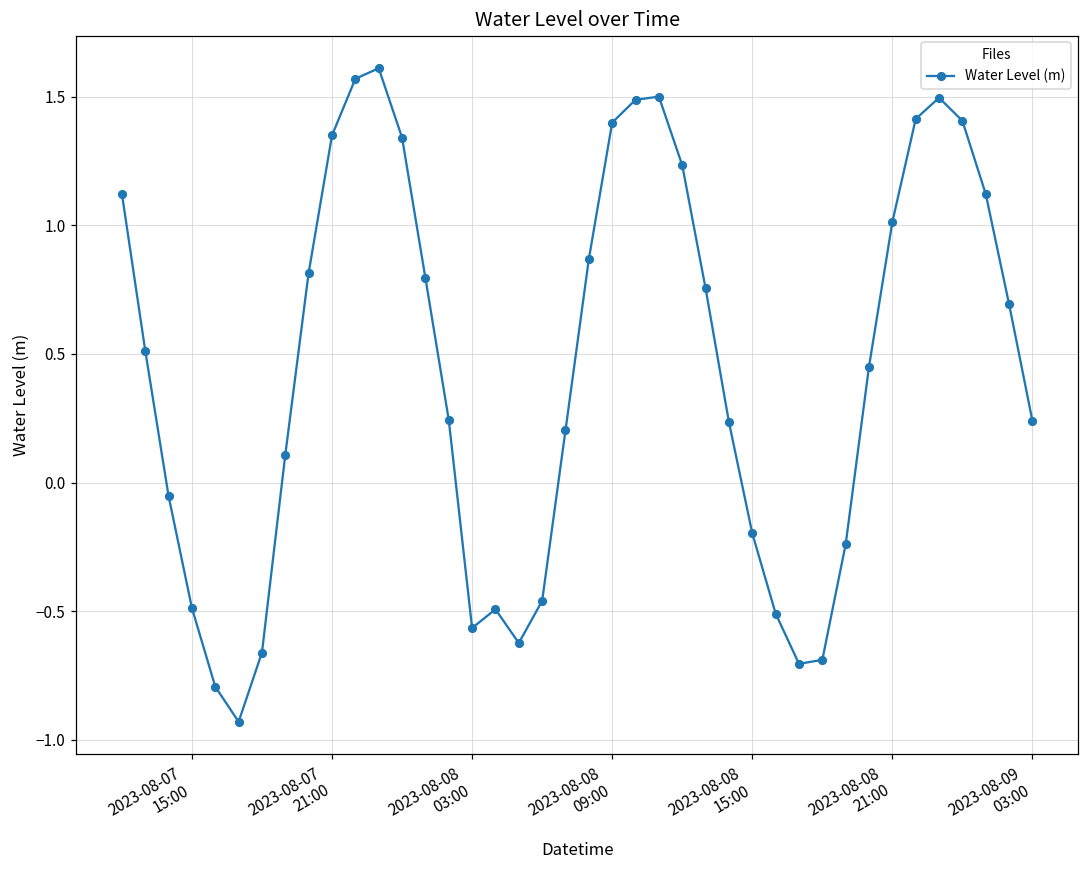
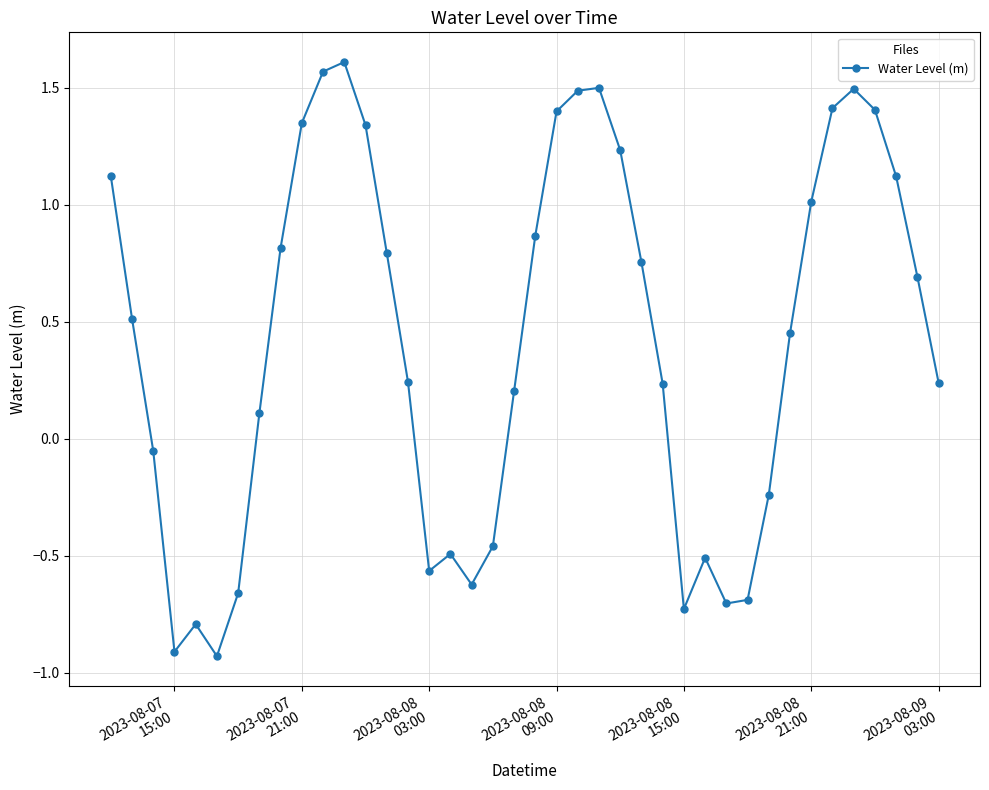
2023-08-07 15:00: -0.49 -> -0.91
2023-08-08 15:00: -0.20 -> -0.73
